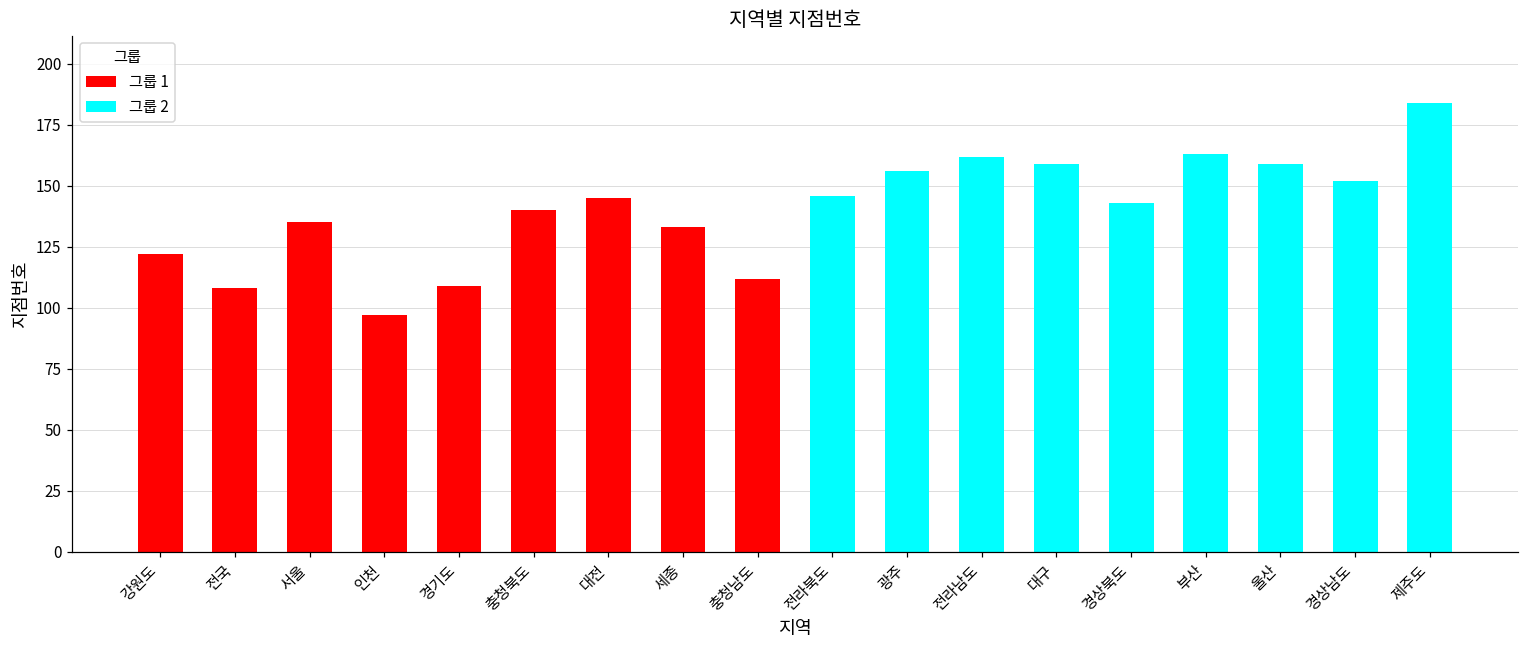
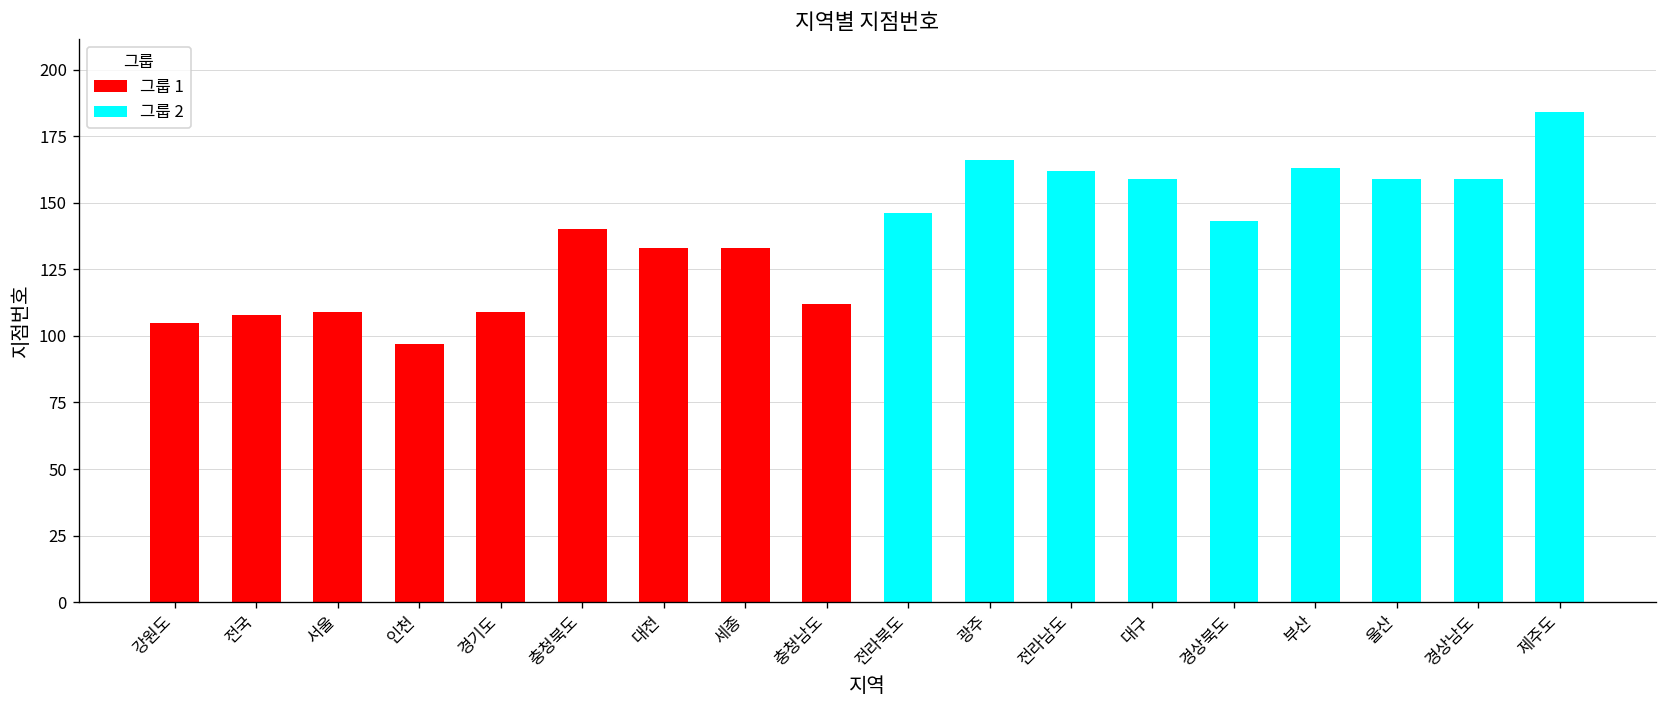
그룹 1, 강원도: 122 -> 105
그룹 1, 서울: 135 -> 109
그룹 1, 대전: 145 -> 133
그룹 2, 광주: 156 -> 166
그룹 2, 경상남도: 152 -> 159
